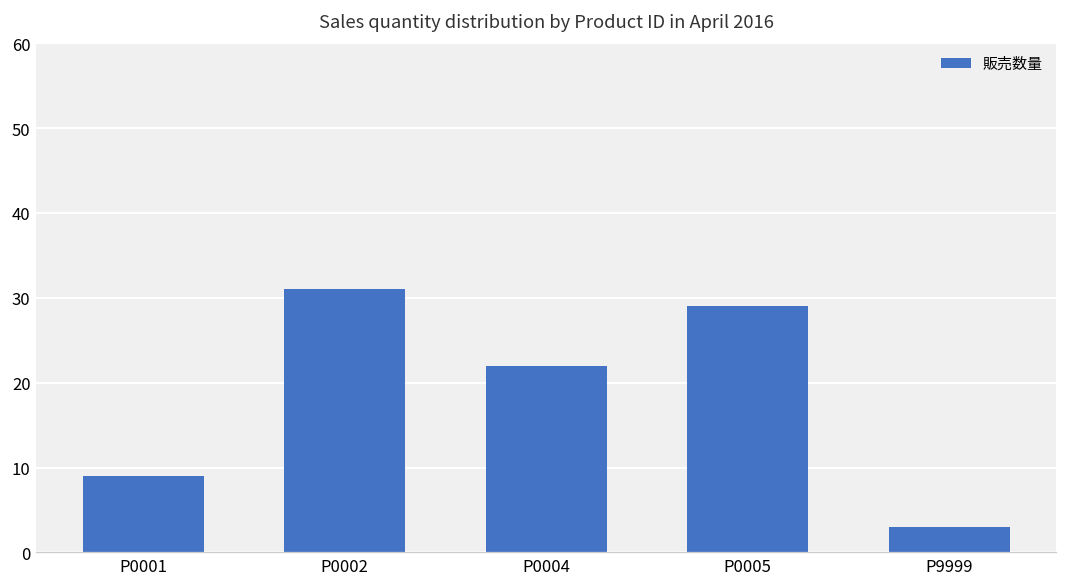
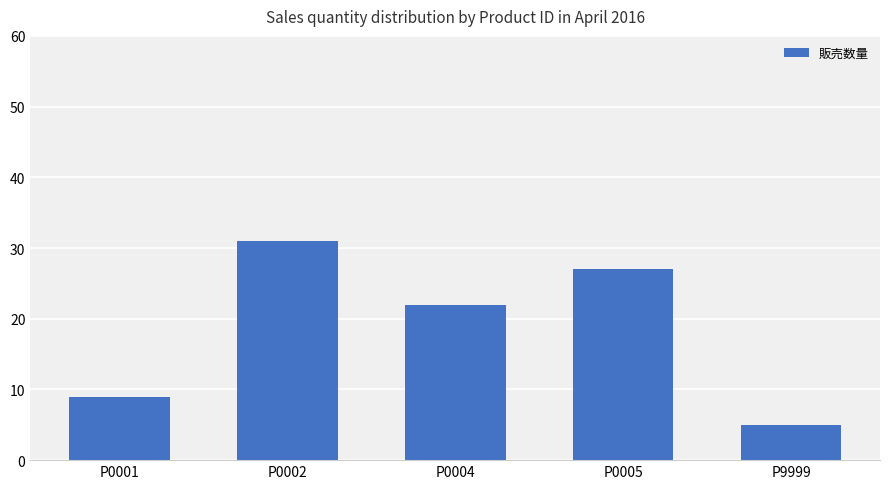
P0005: 29 -> 27
P9999: 3 -> 5
